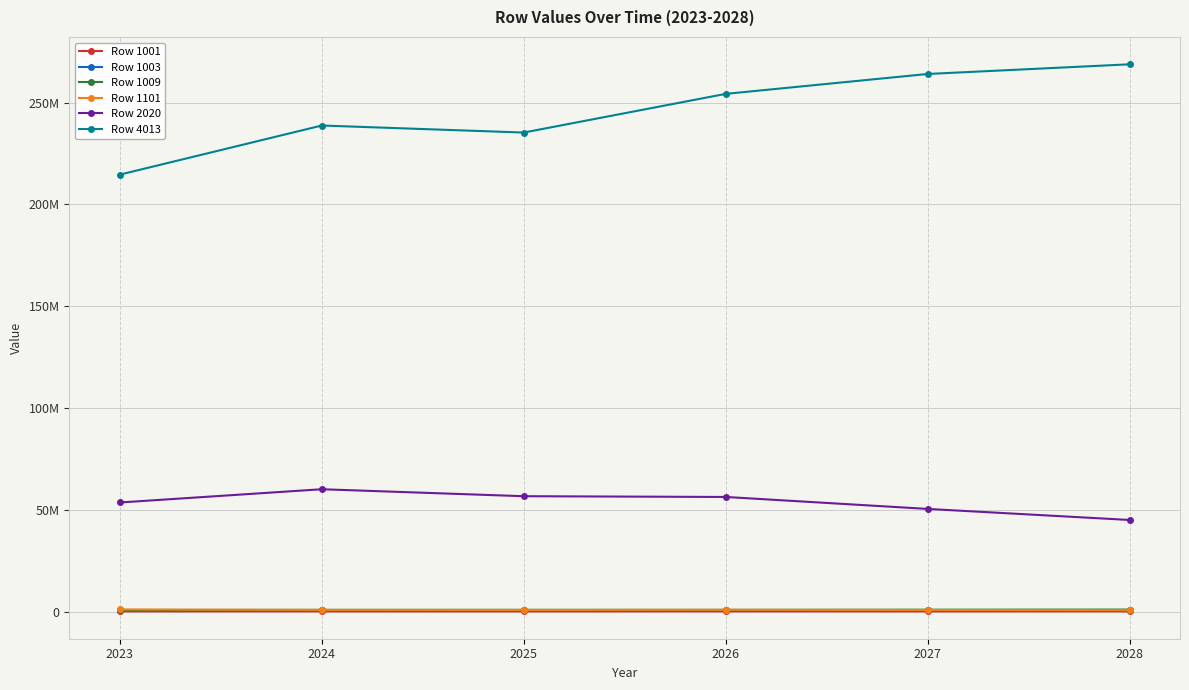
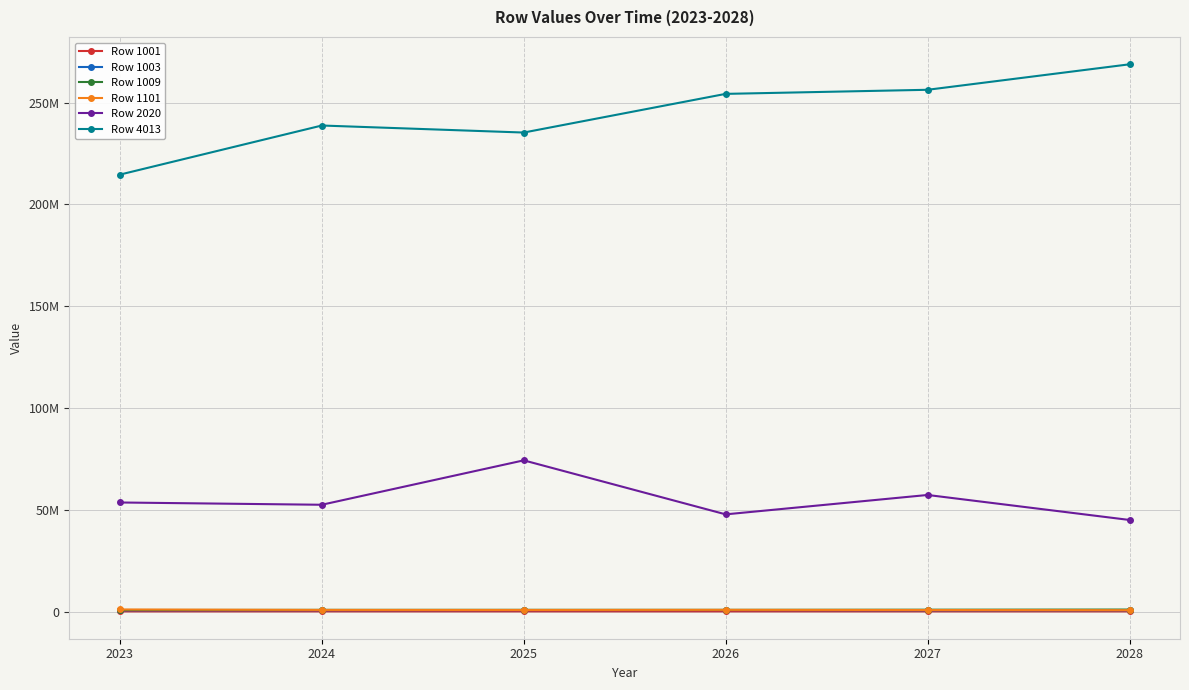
Row 2020, 2024: 60000000 -> 52000000
Row 2020, 2025: 57000000 -> 74000000
Row 2020, 2026: 56000000 -> 48000000
Row 2020, 2027: 50000000 -> 57000000
Row 4013, 2027: 264000000 -> 256000000
